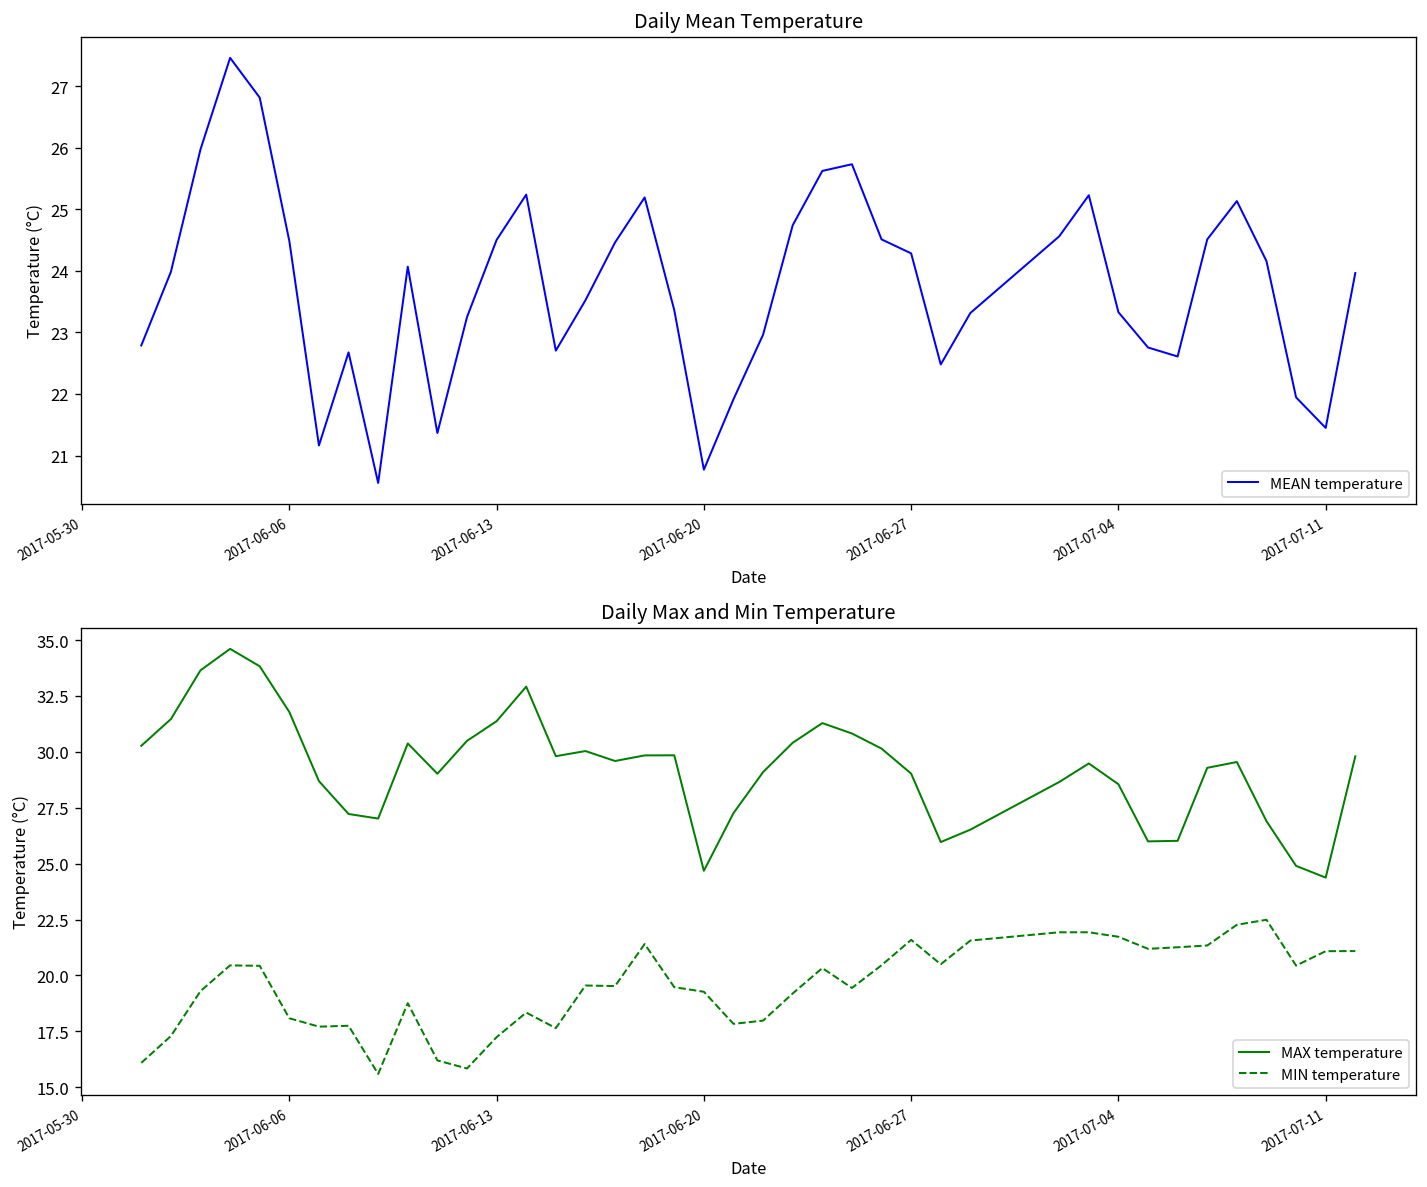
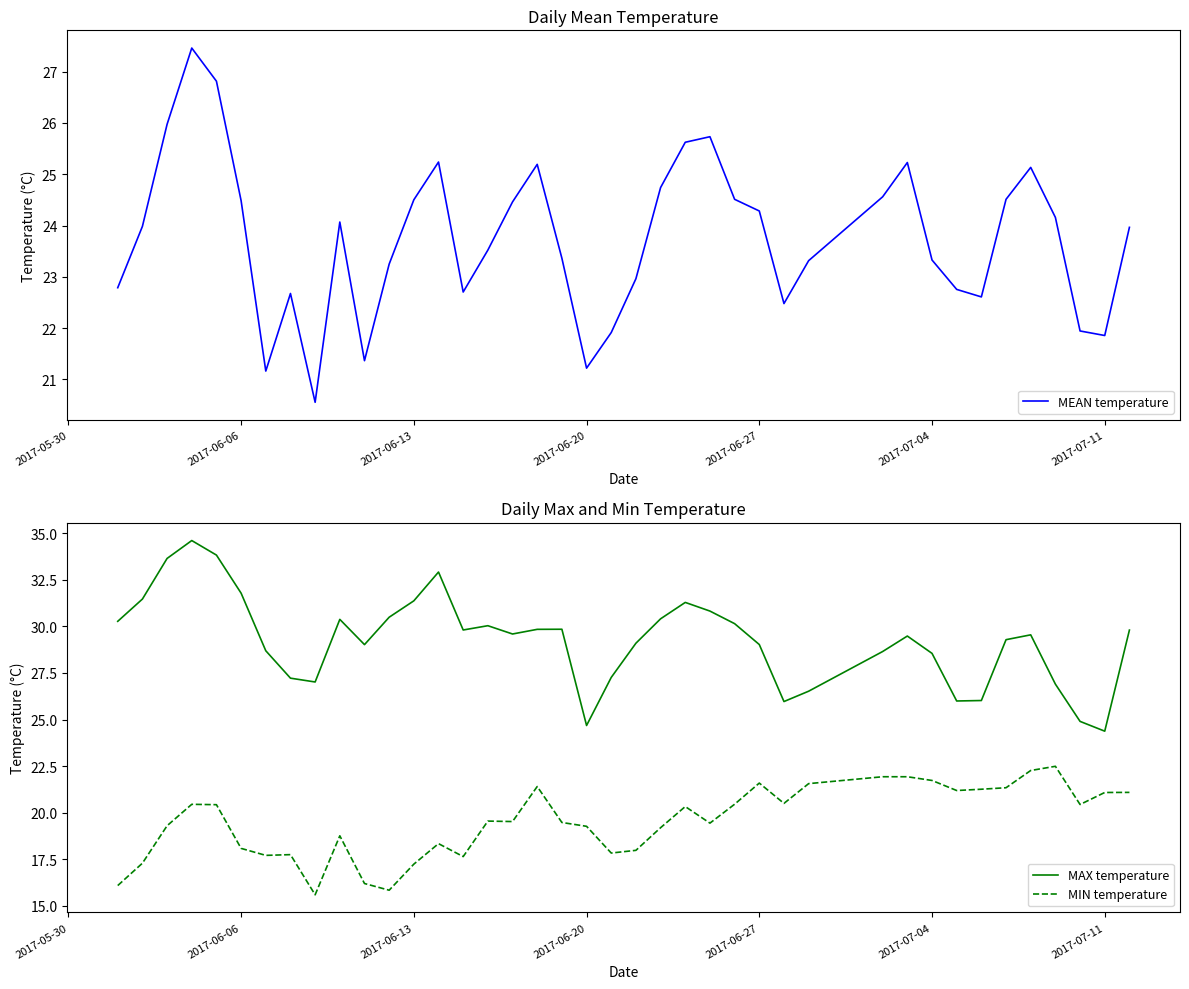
Daily Mean Temperature, 2017-06-20: 20.8 -> 21.2
Daily Mean Temperature, 2017-07-11: 21.4 -> 21.9
